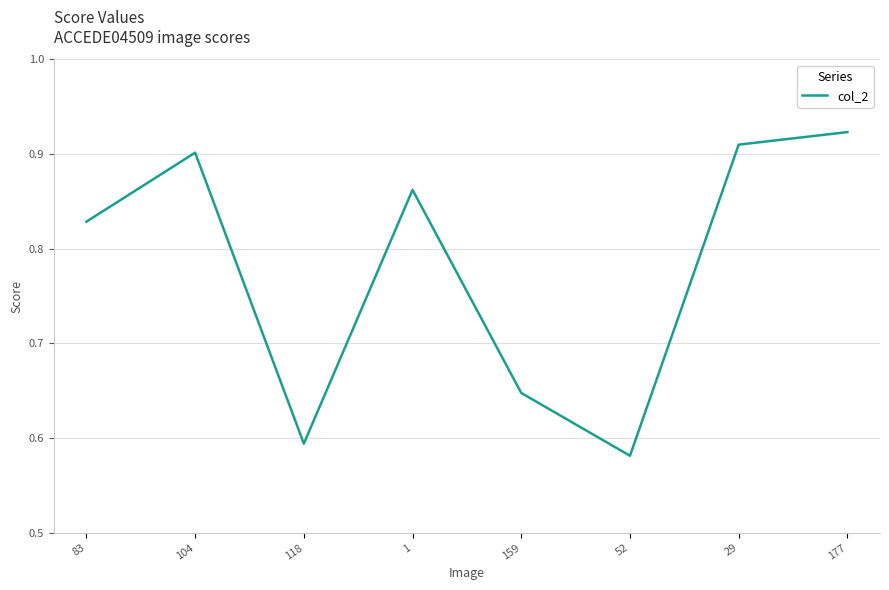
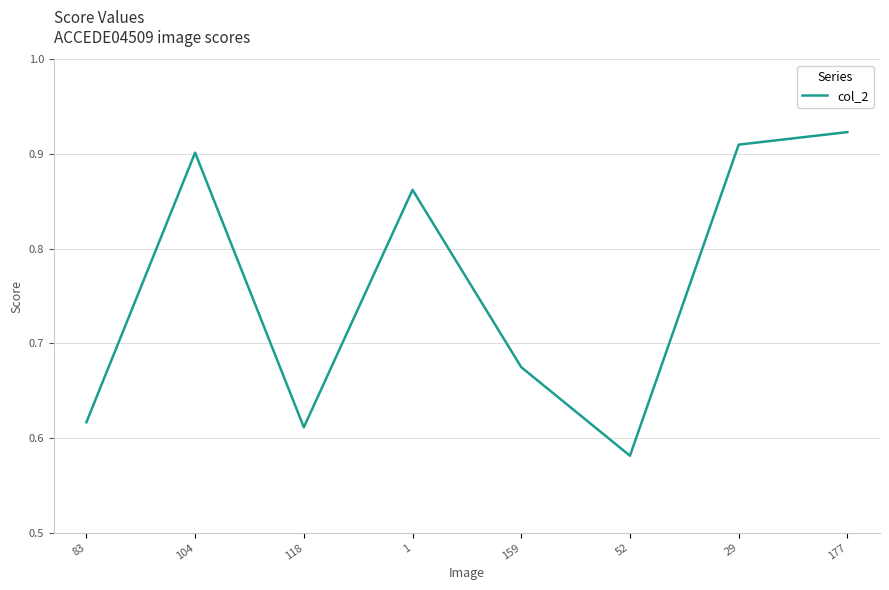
83: 0.83 -> 0.62
118: 0.59 -> 0.61
159: 0.65 -> 0.67
